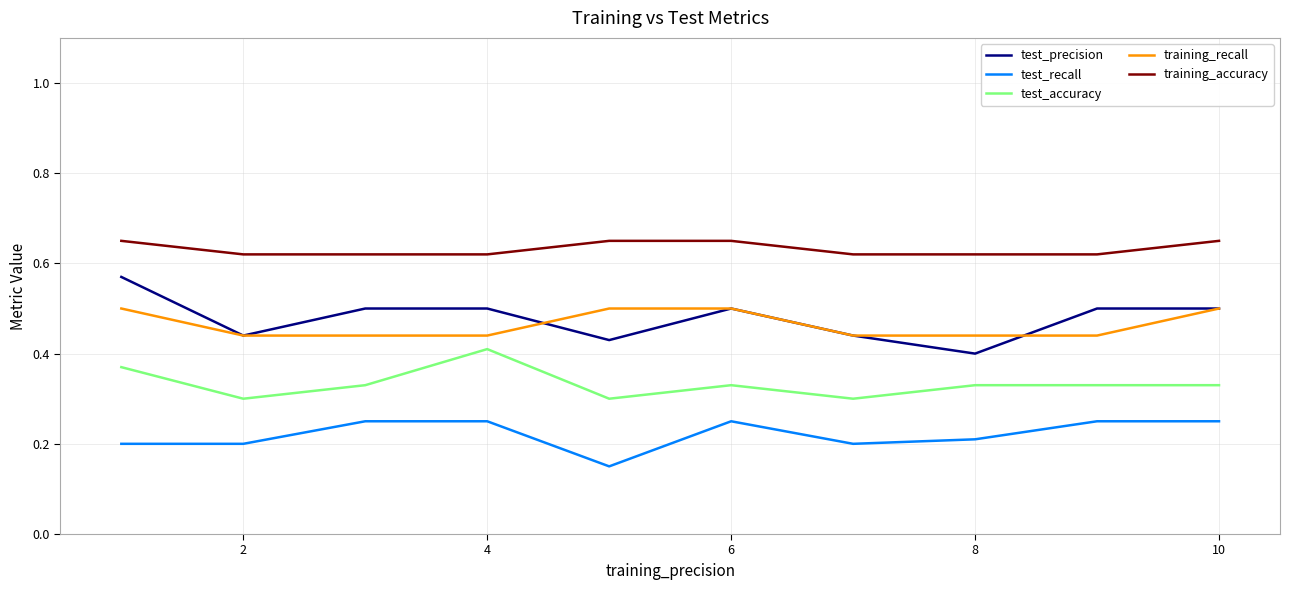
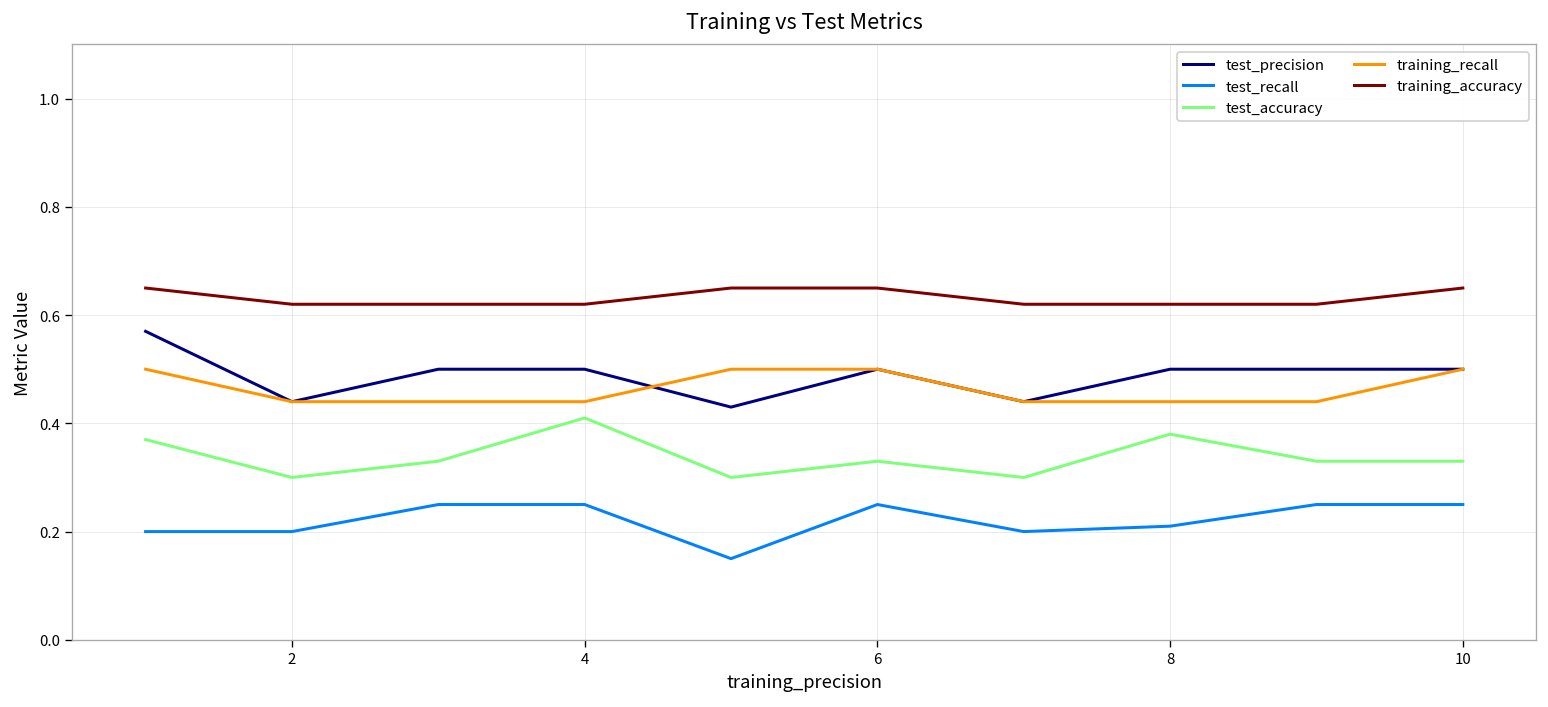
test_precision, 8: 0.4 -> 0.5
test_accuracy, 8: 0.33 -> 0.38
